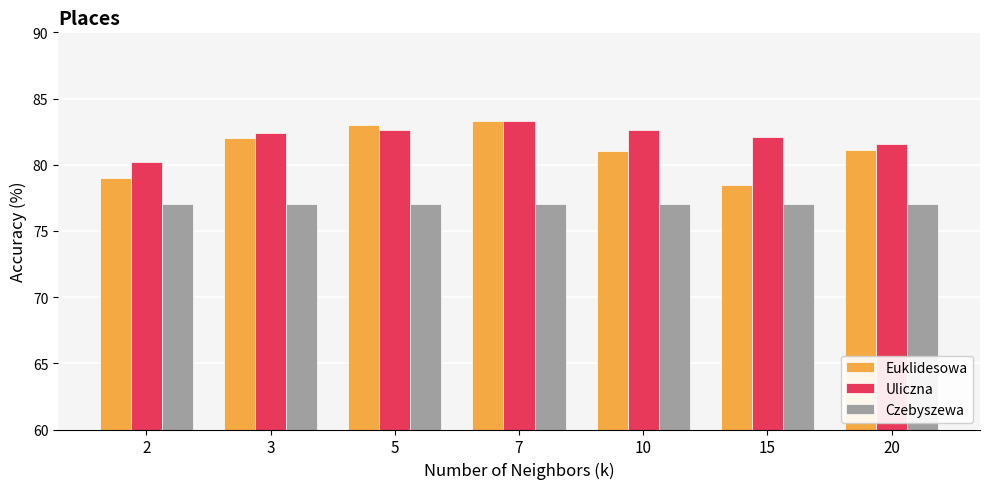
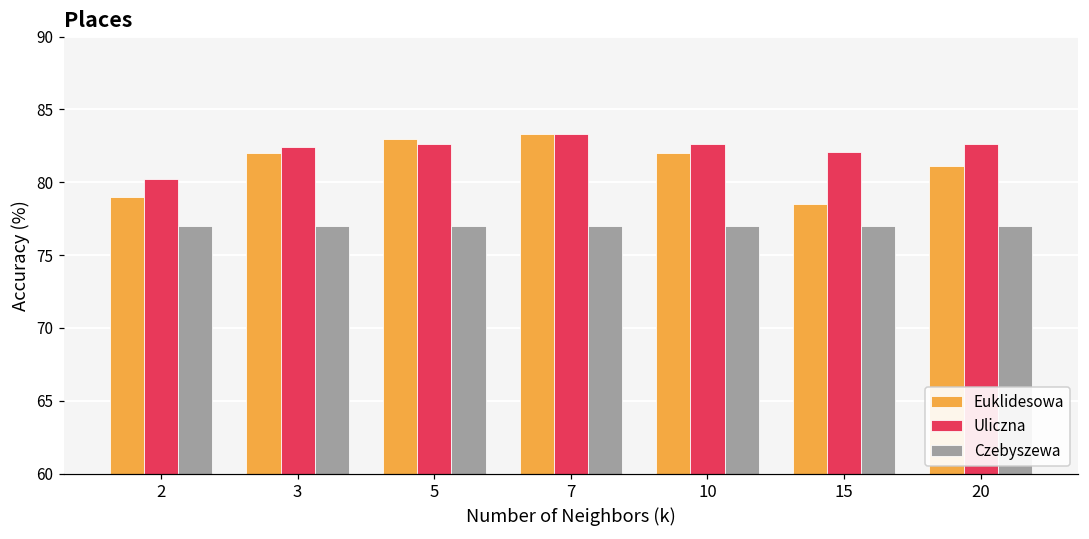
Euklidesowa, 10: 81 -> 82
Uliczna, 20: 81.6 -> 82.6
